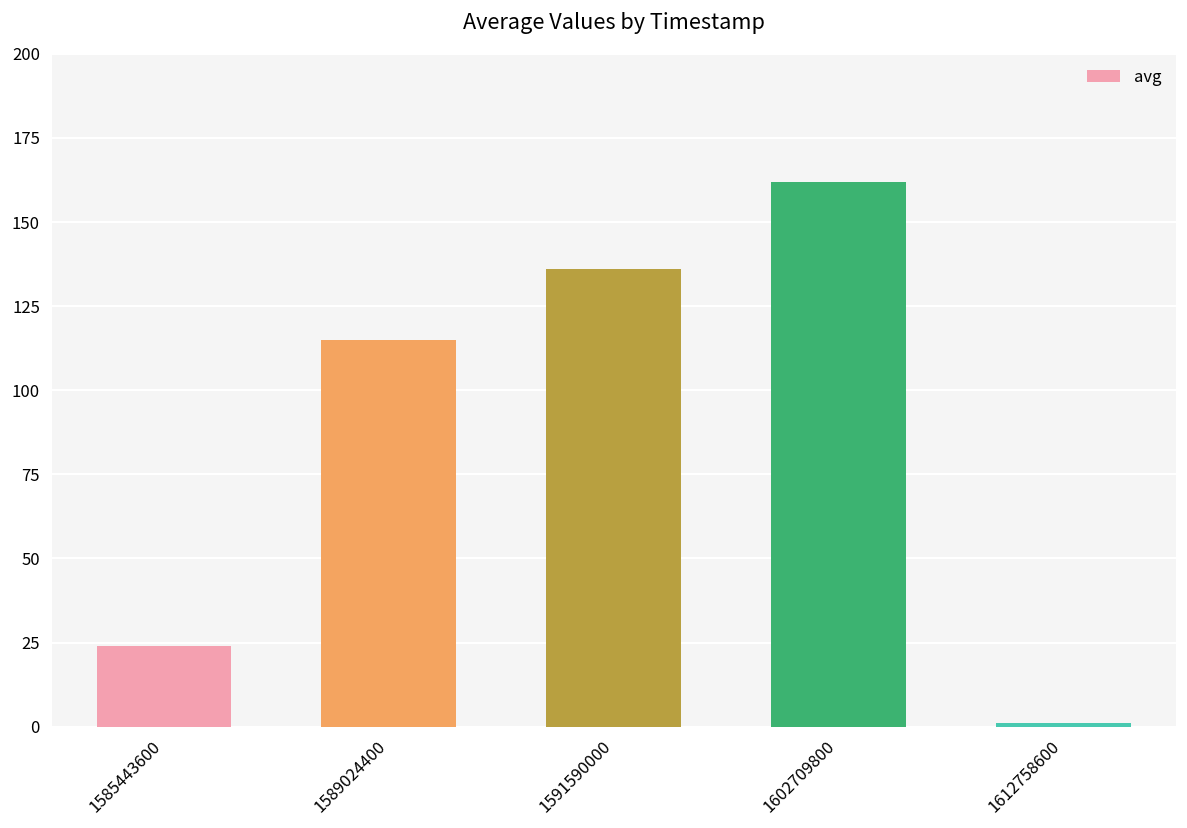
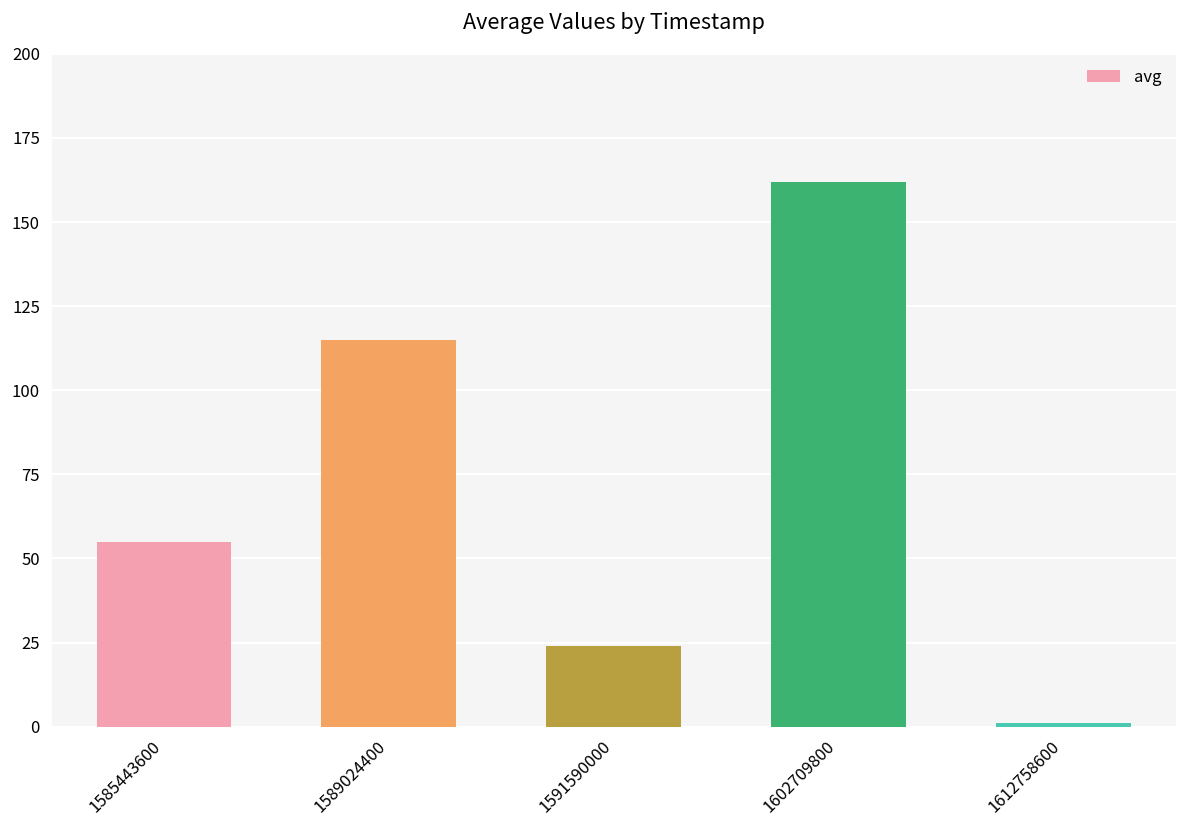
1585443600: 24 -> 55
1591590000: 136 -> 24
